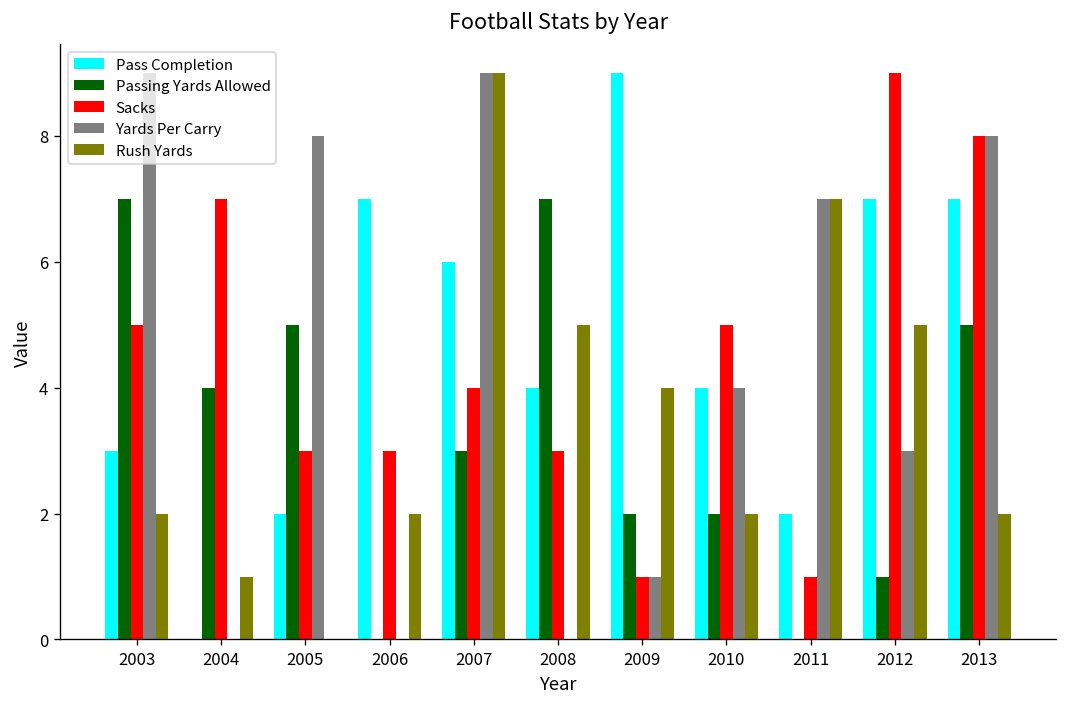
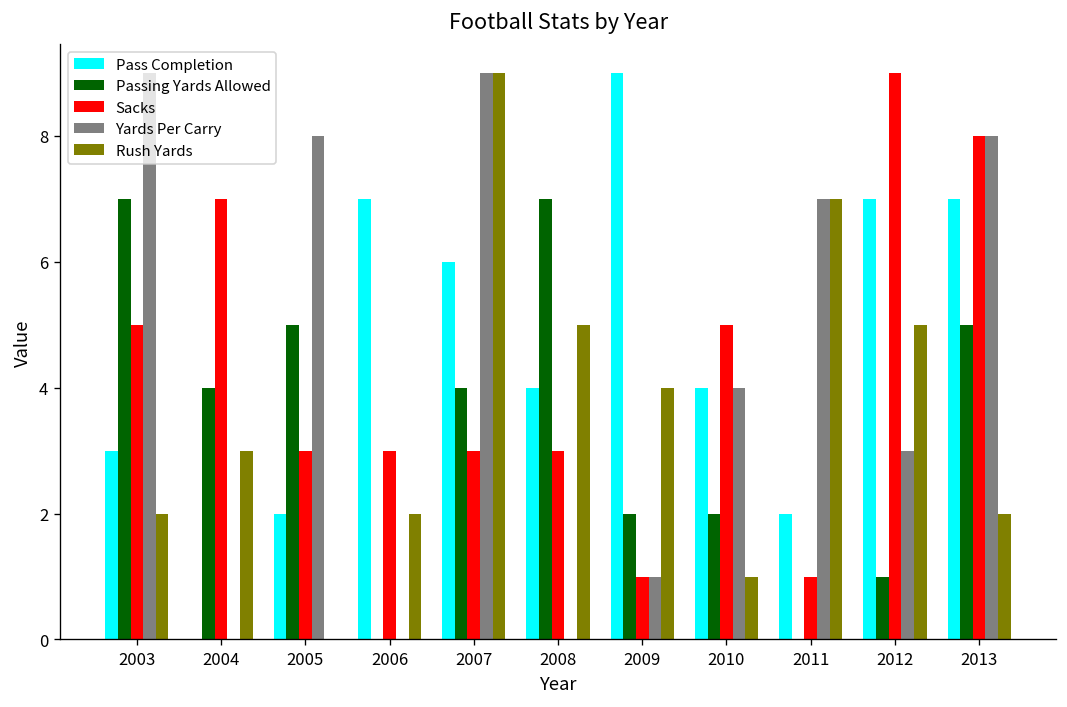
Rush Yards, 2004: 1 -> 3
Passing Yards Allowed, 2007: 3 -> 4
Sacks, 2007: 4 -> 3
Rush Yards, 2010: 2 -> 1
